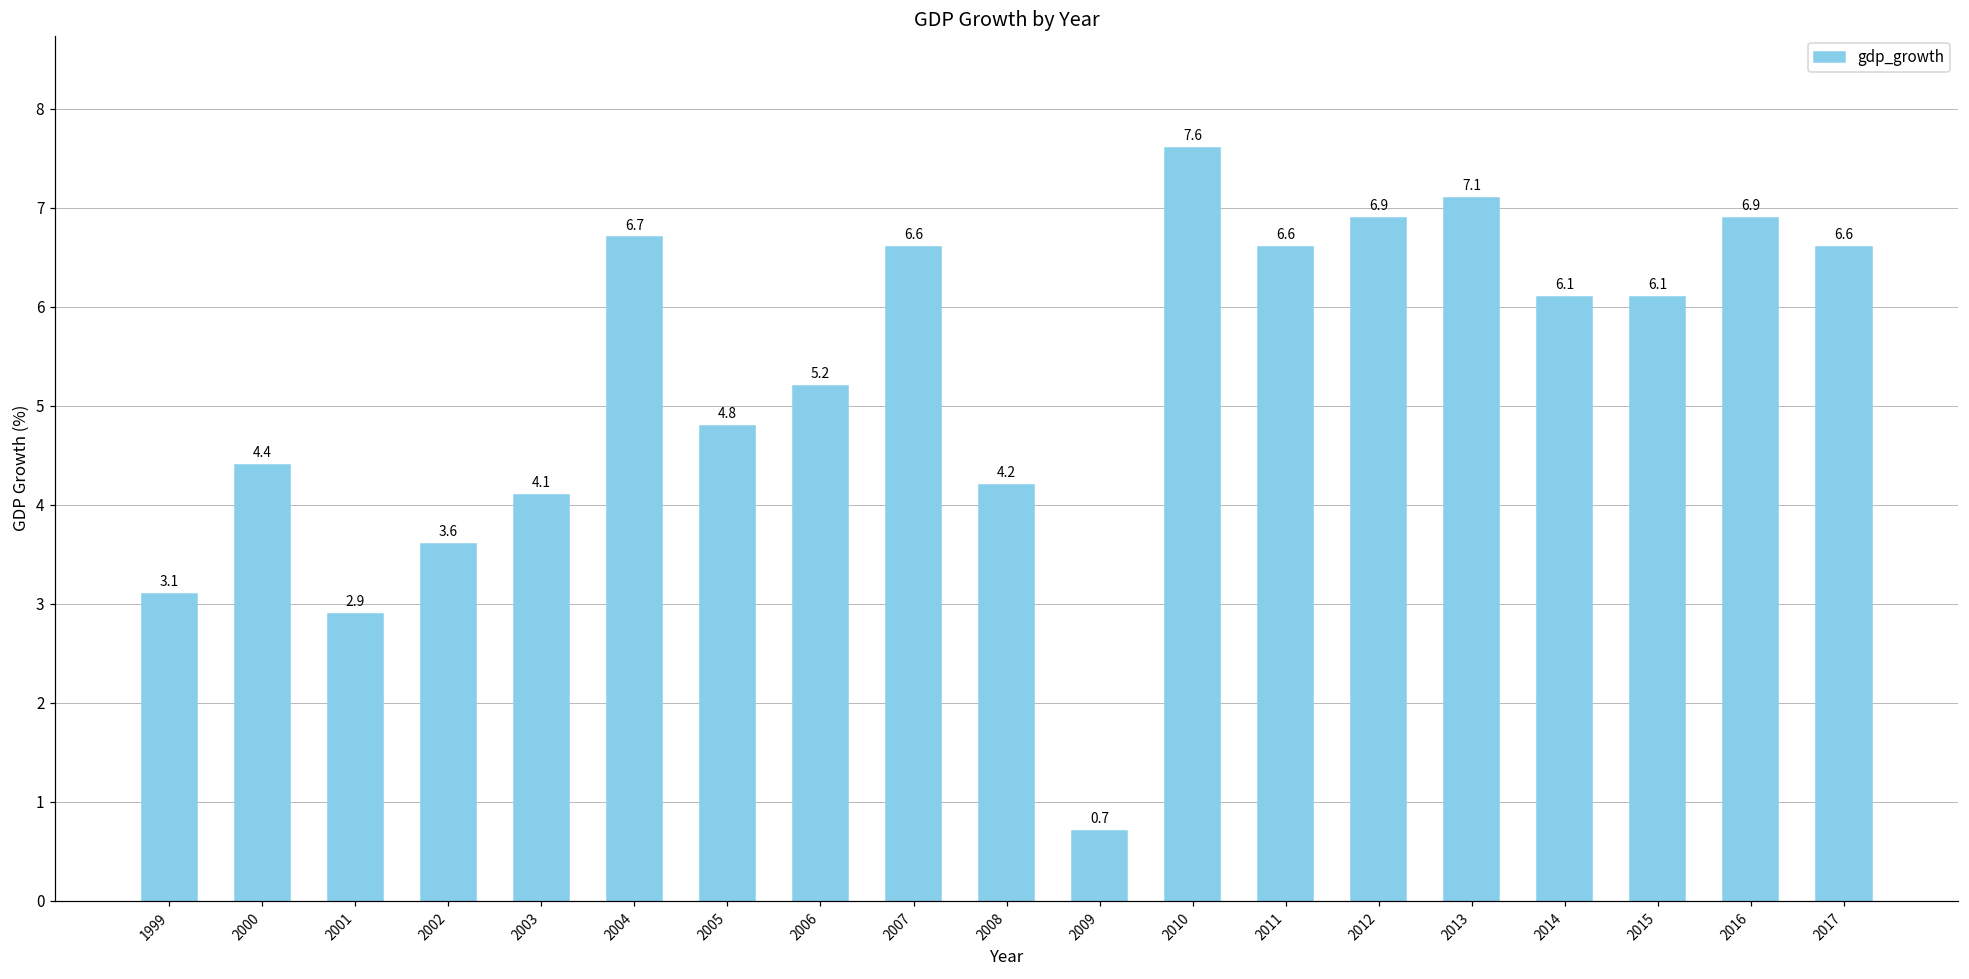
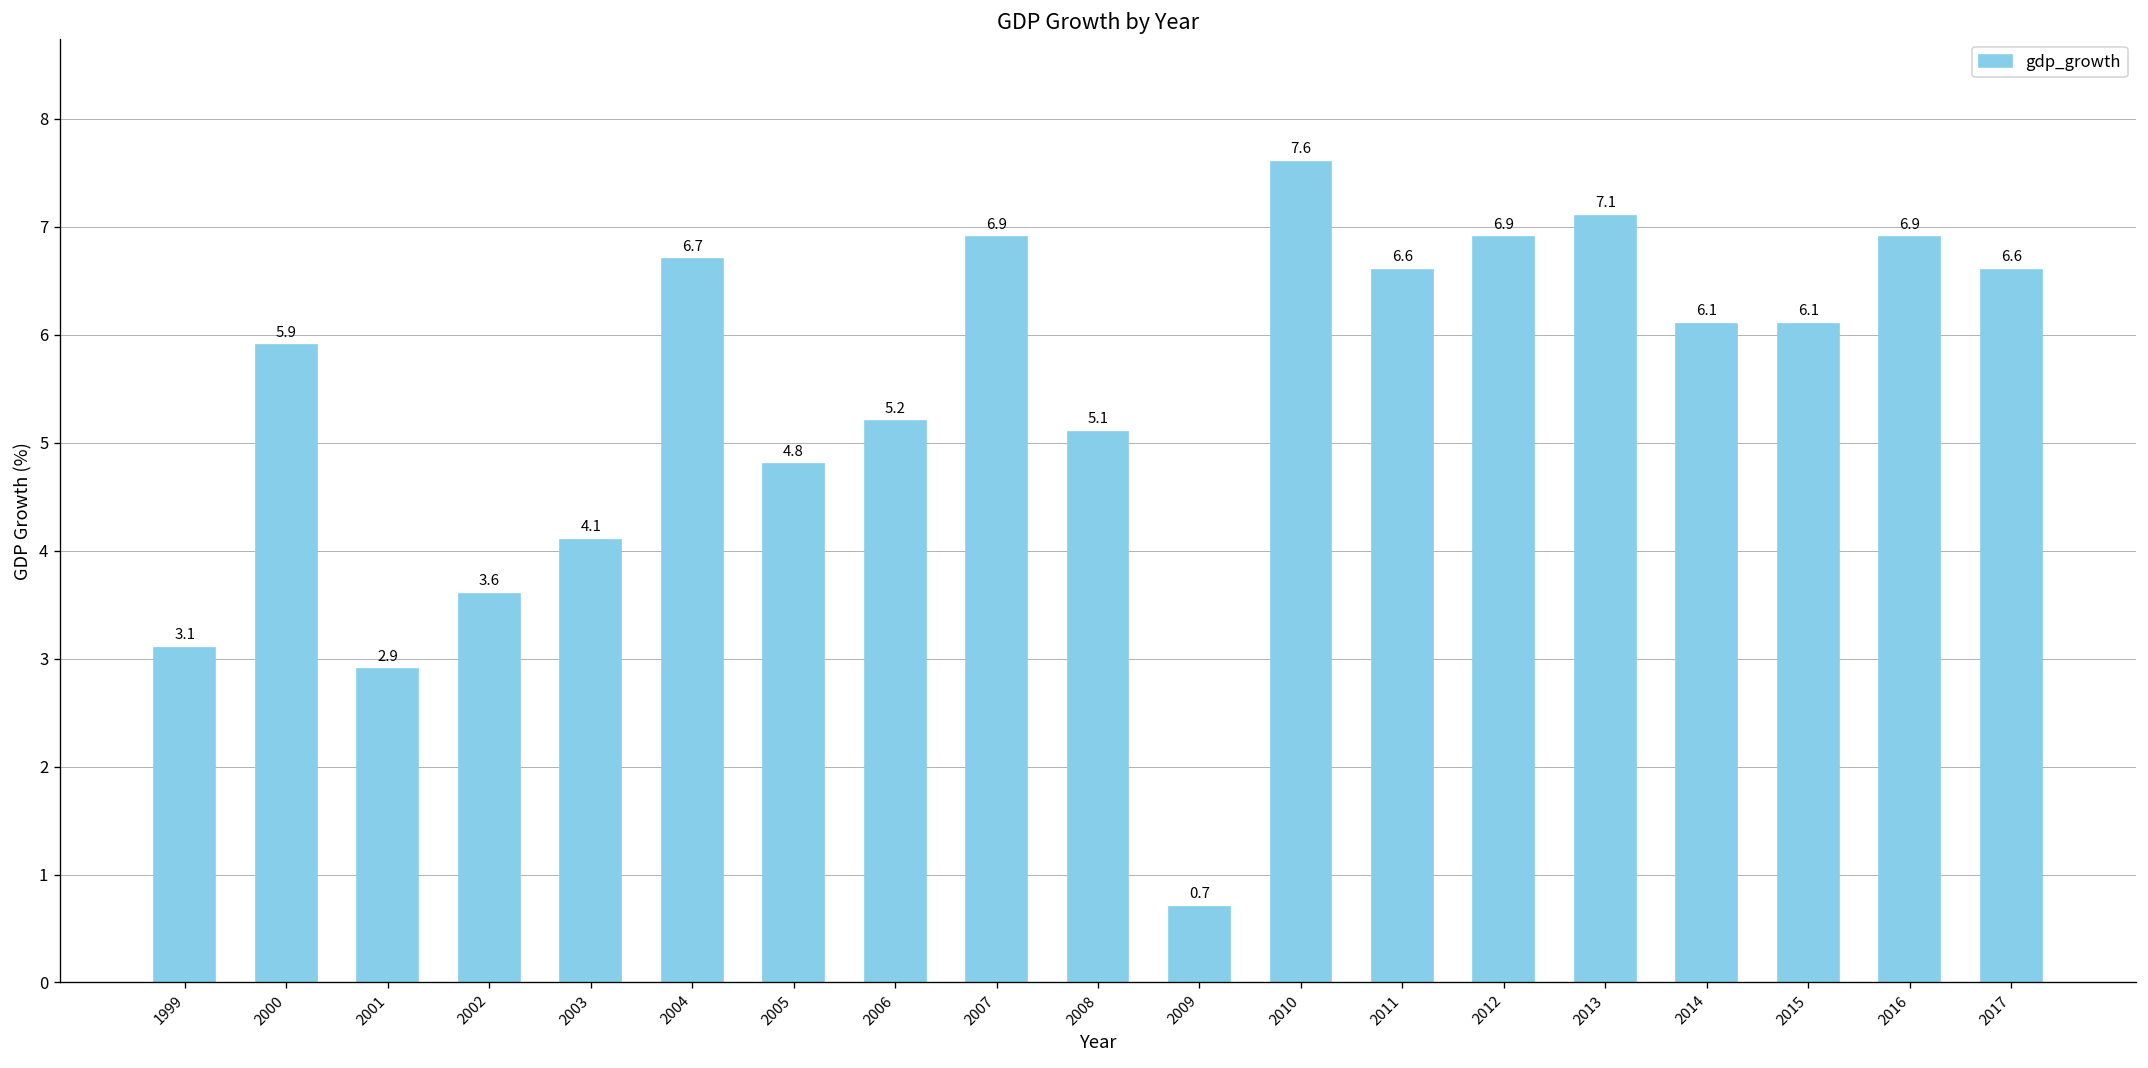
2000: 4.4 -> 5.9
2007: 6.6 -> 6.9
2008: 4.2 -> 5.1
